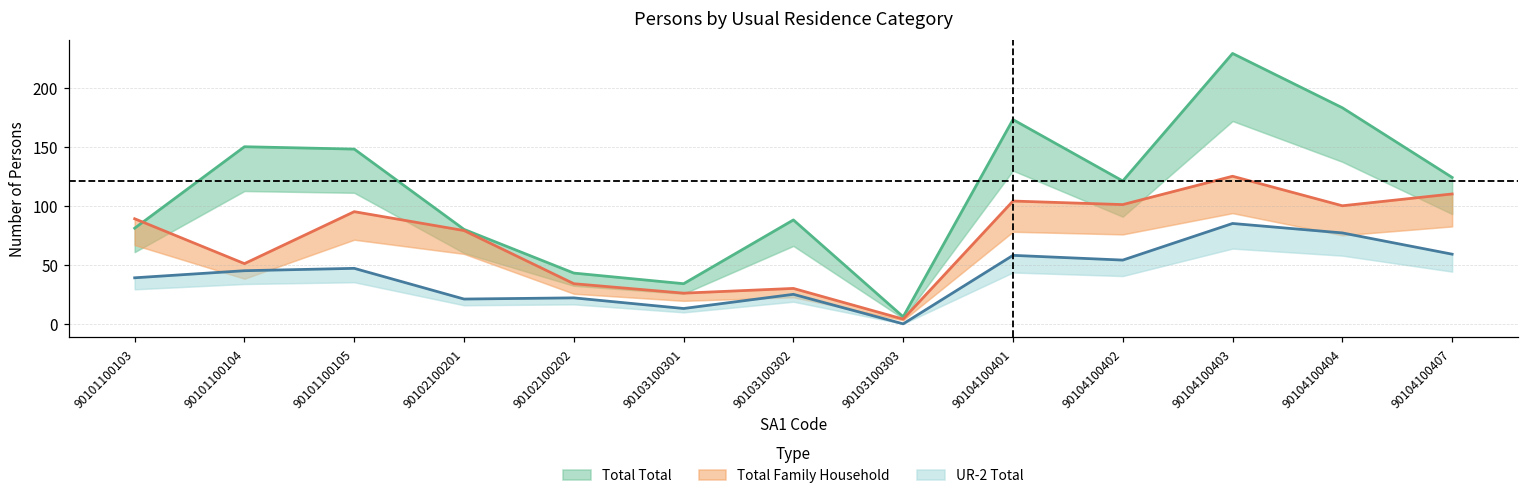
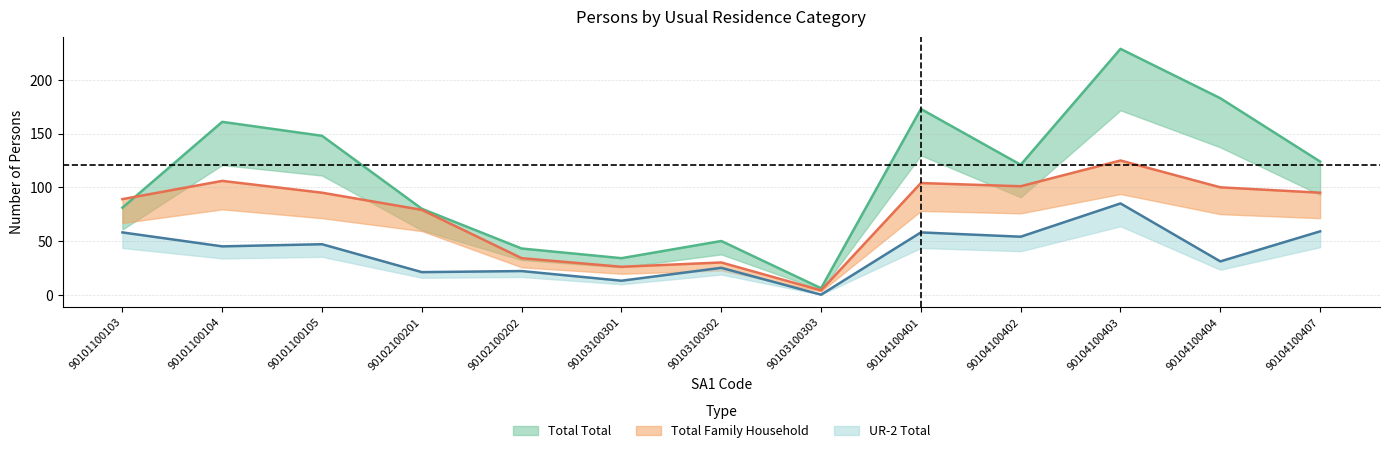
UR-2 Total, 90101100103: 39 -> 58
Total Total, 90101100104: 150 -> 161
Total Family Household, 90101100104: 51 -> 106
Total Total, 90103100302: 88 -> 50
UR-2 Total, 90104100404: 77 -> 31
Total Family Household, 90104100407: 110 -> 95
